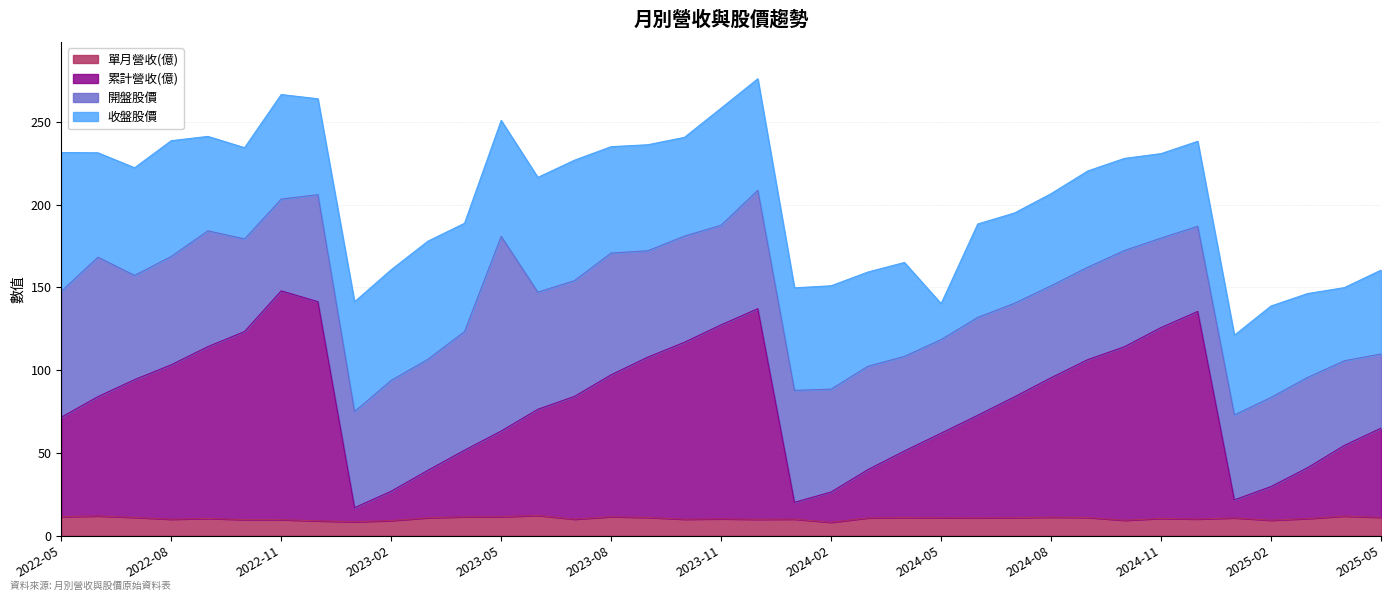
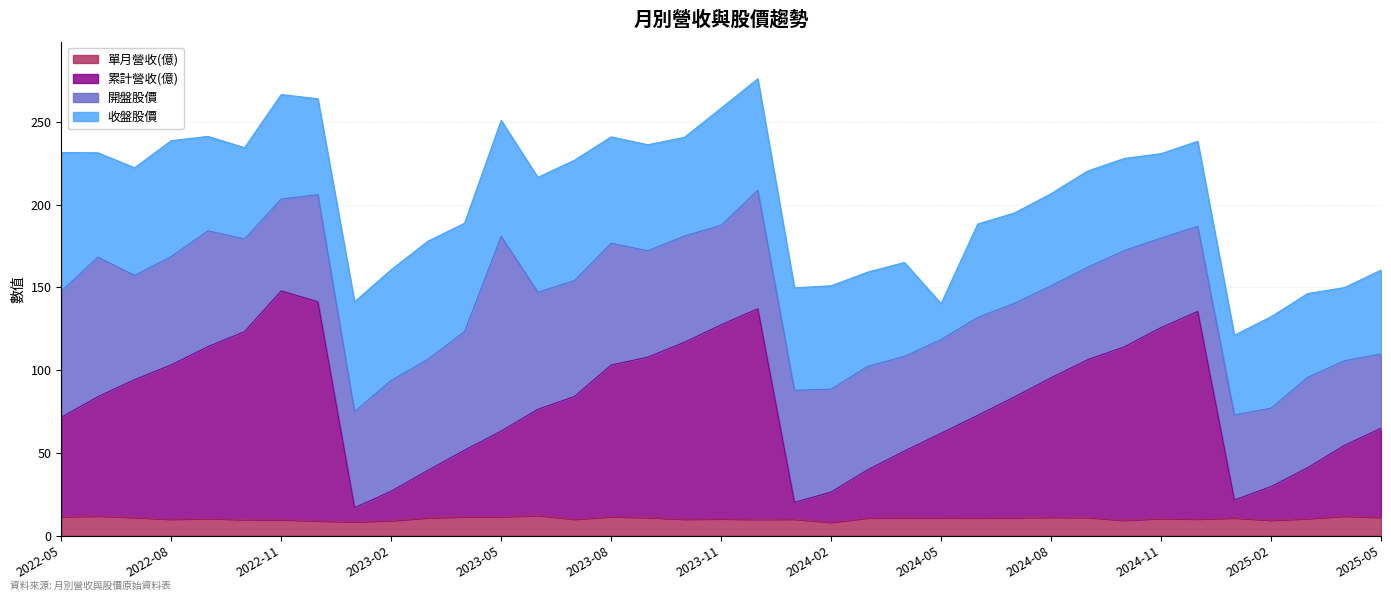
累計營收(億), 2023-08: 86 -> 92
開盤股價, 2025-02: 54 -> 47
